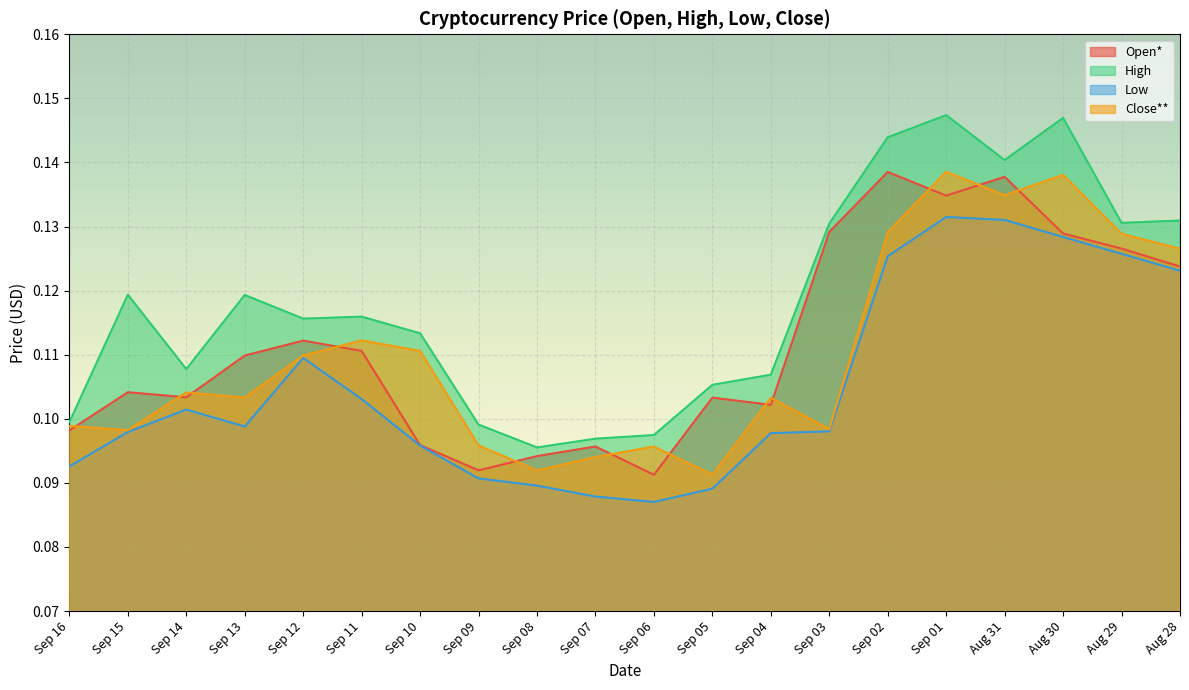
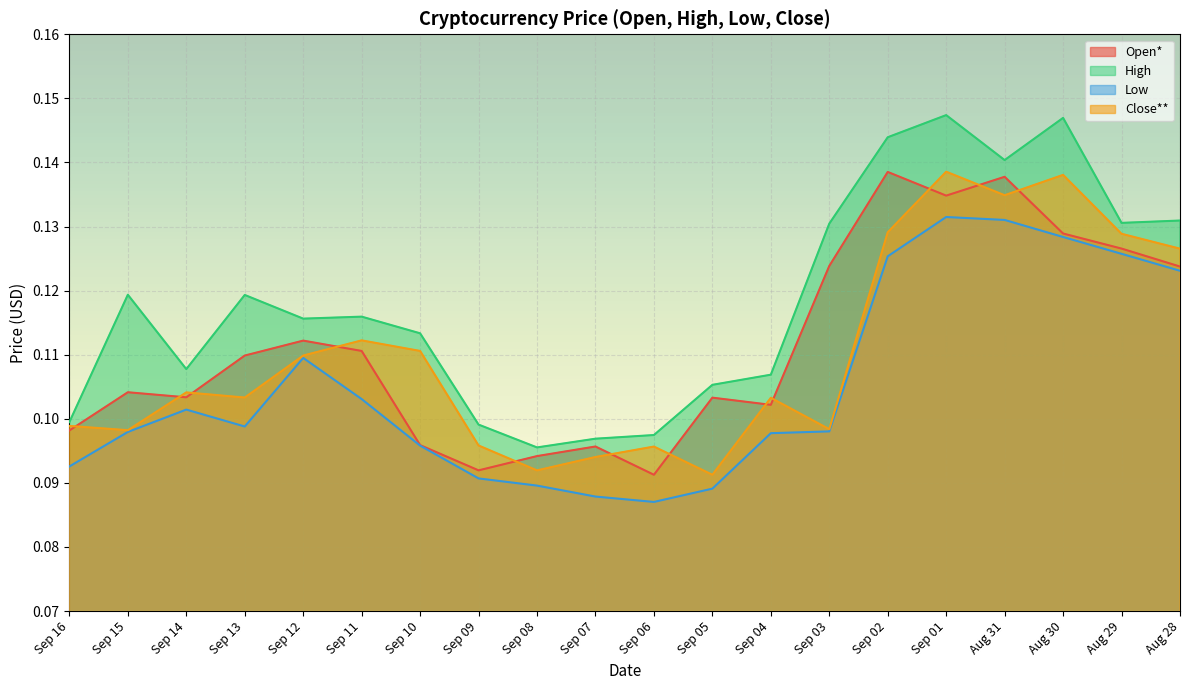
Open*, Sep 03: 0.129 -> 0.124
